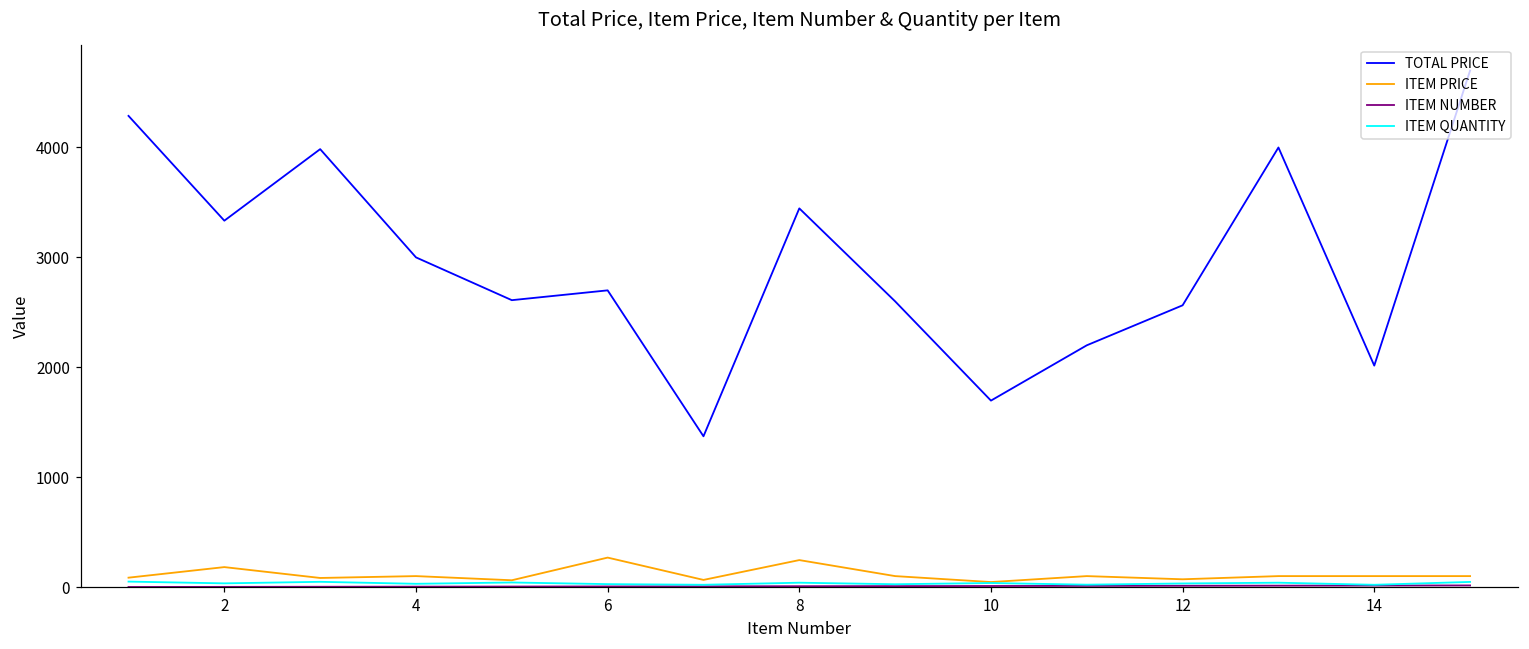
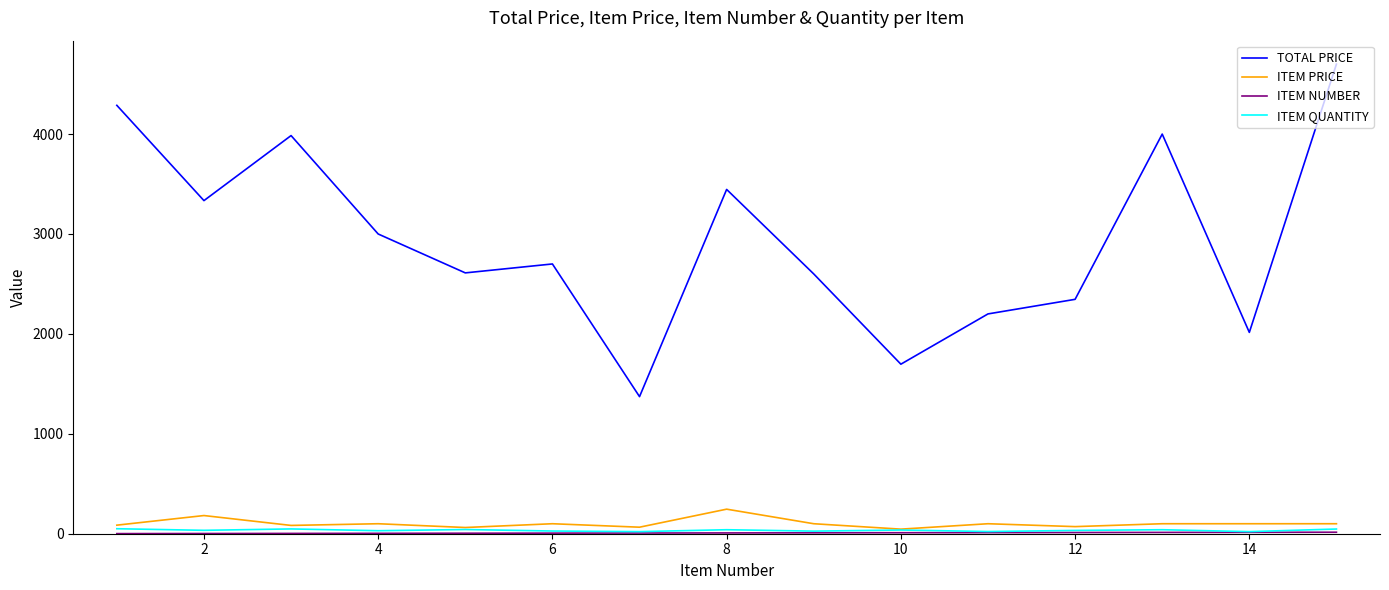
ITEM PRICE, 6: 300 -> 100
TOTAL PRICE, 12: 2600 -> 2300
